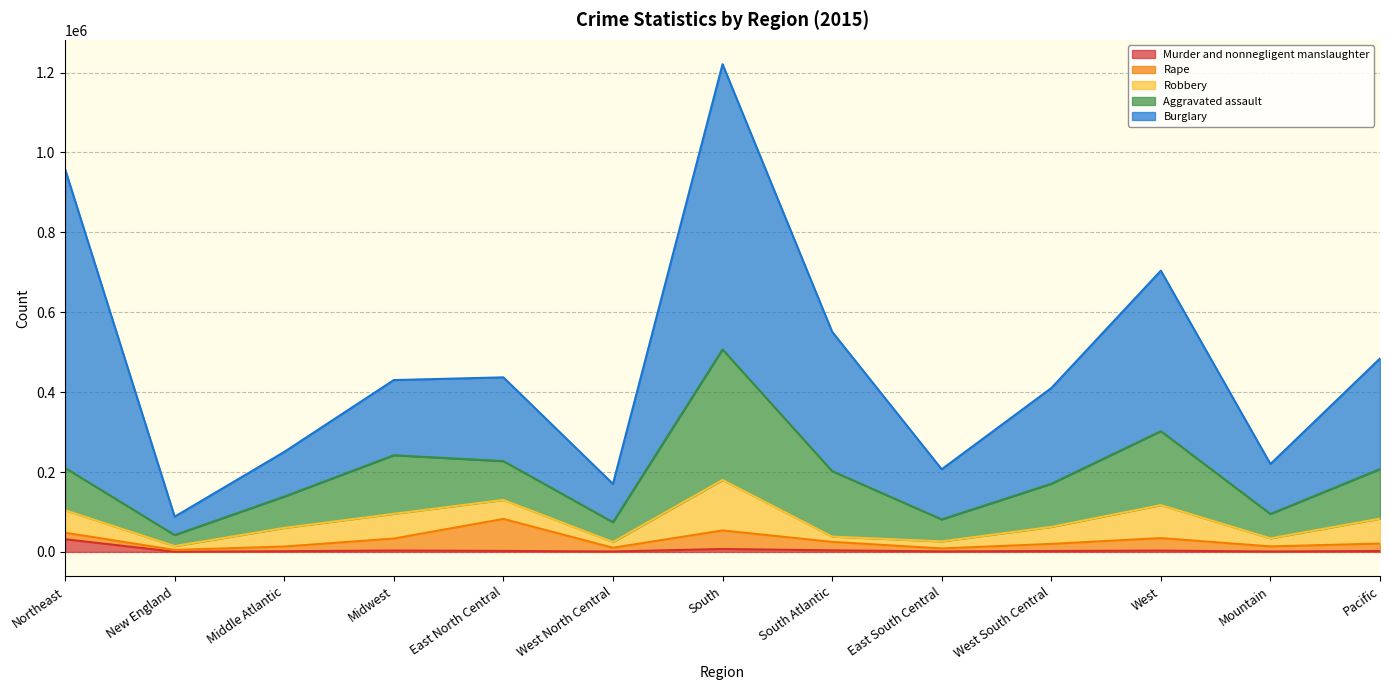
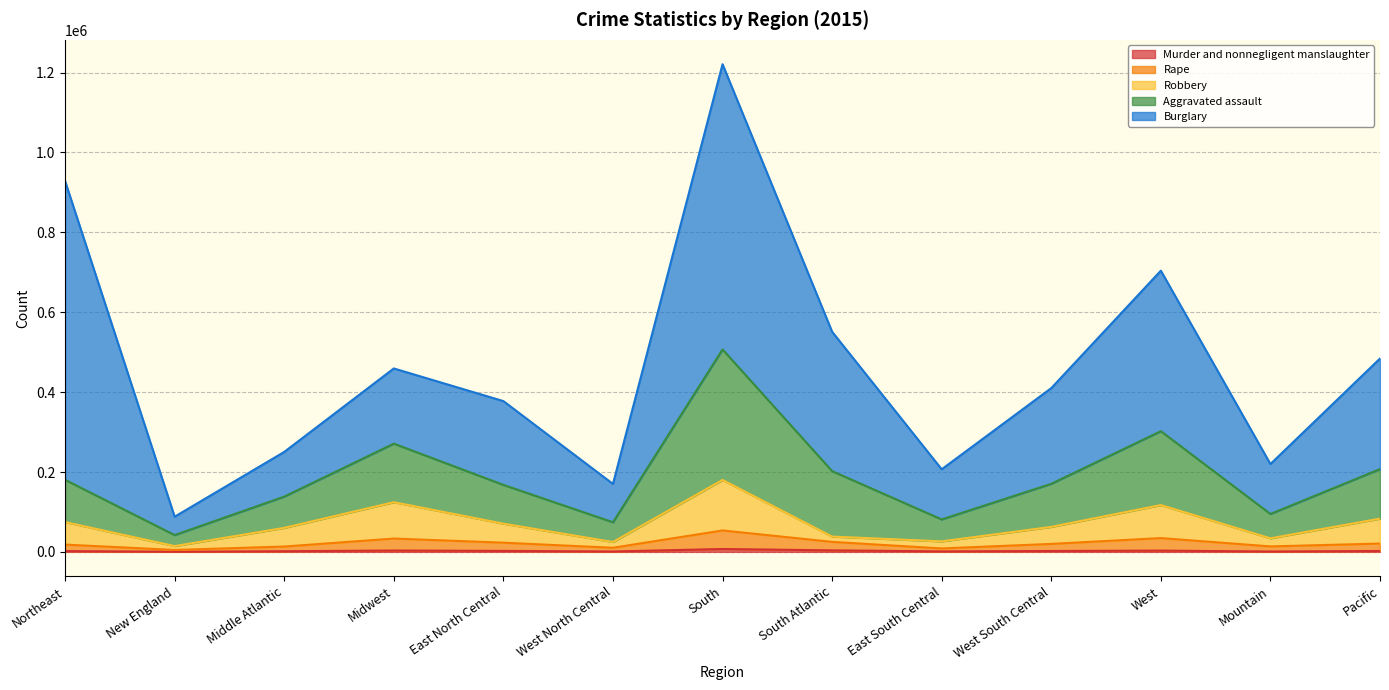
Murder and nonnegligent manslaughter, Northeast: 30000 -> 0
Robbery, Midwest: 60000 -> 90000
Rape, East North Central: 80000 -> 20000
